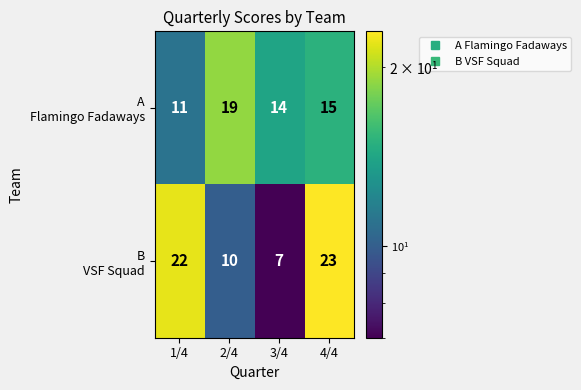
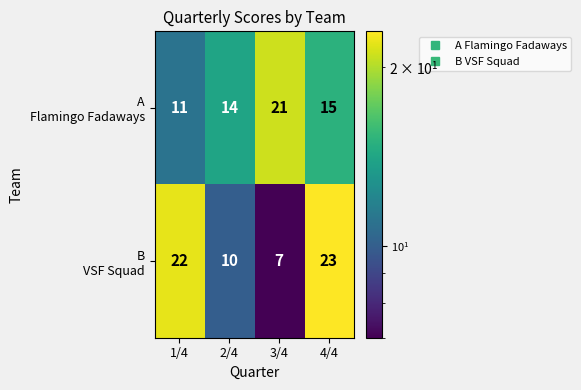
A Flamingo Fadaways, 2/4: 19 -> 14
A Flamingo Fadaways, 3/4: 14 -> 21
